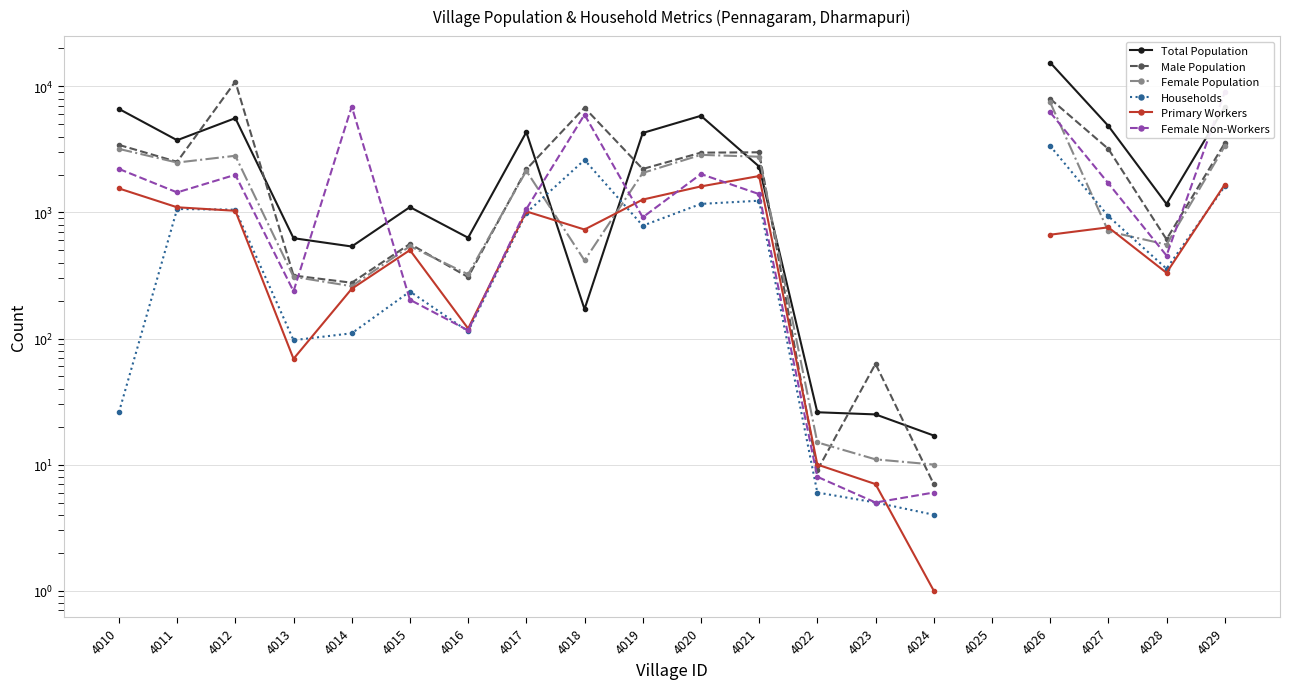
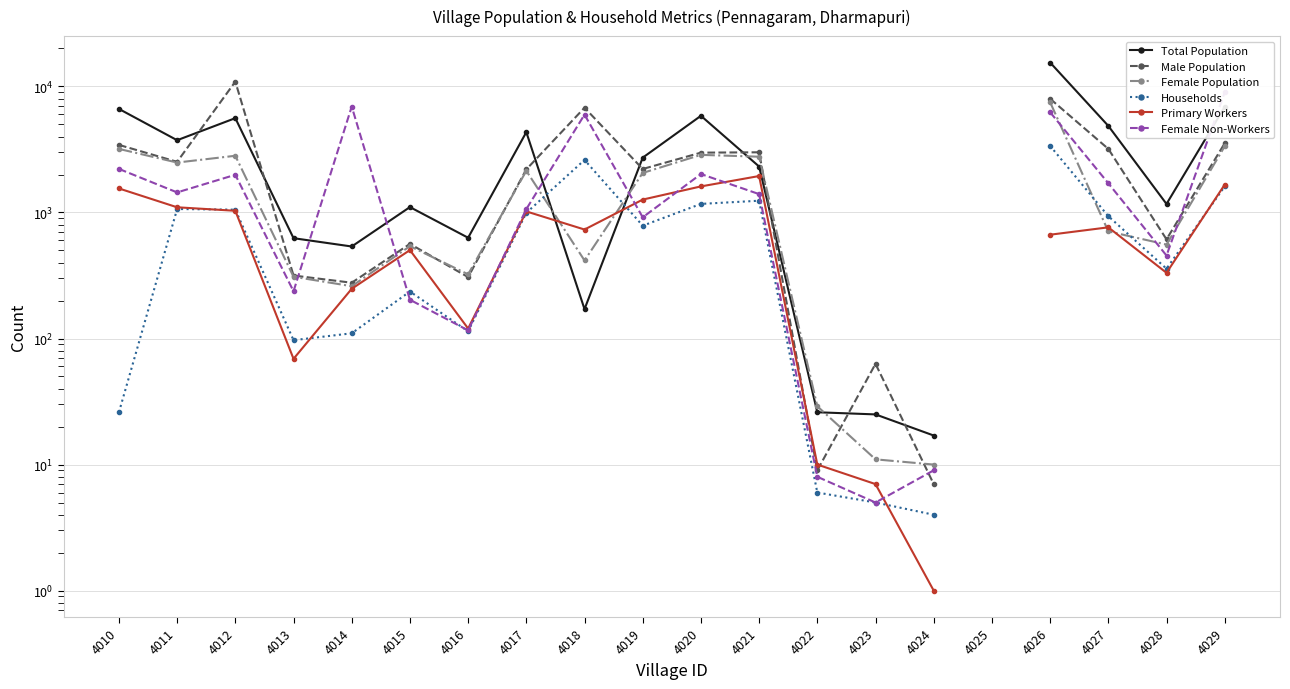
Total Population, 4019: 4300 -> 2700
Female Population, 4022: 15 -> 29
Female Non-Workers, 4024: 6 -> 9
